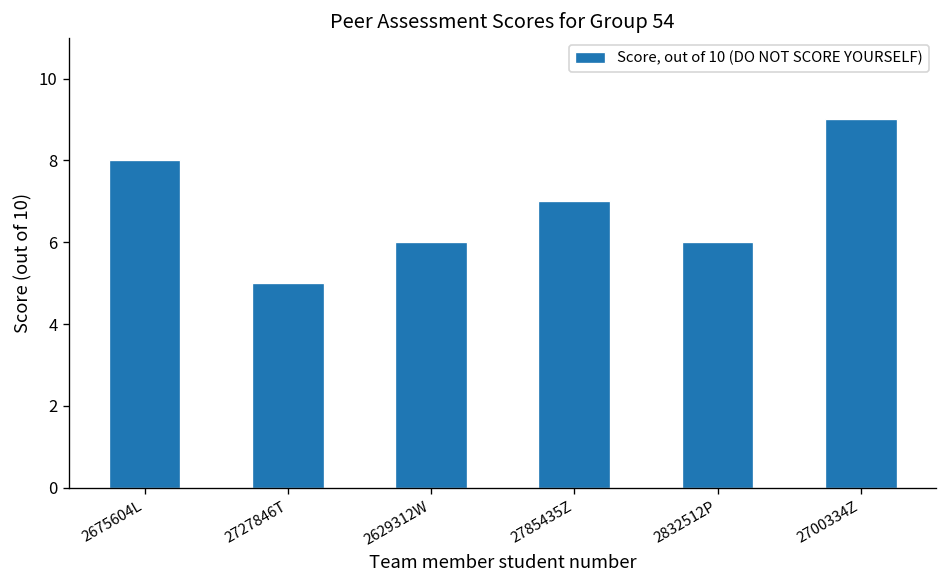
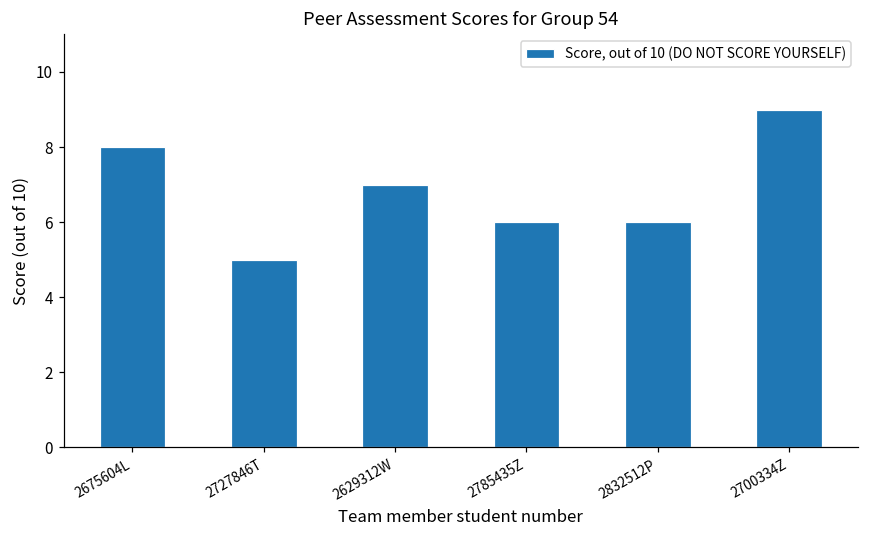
2629312W: 6 -> 7
2785435Z: 7 -> 6
